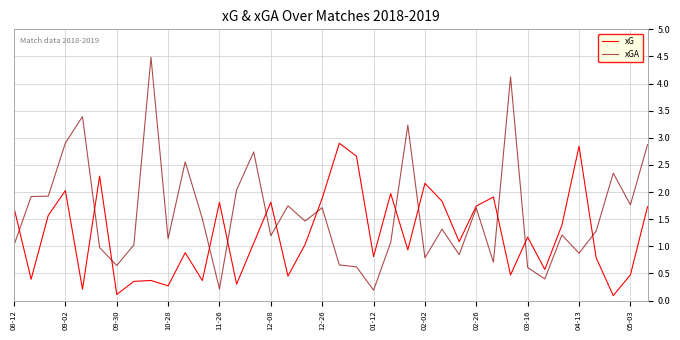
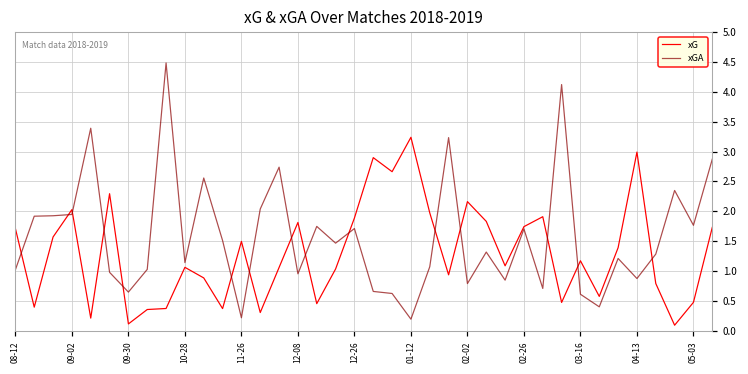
xGA, 09-02: 2.9 -> 1.9
xG, 10-28: 0.3 -> 1.1
xG, 11-26: 1.8 -> 1.5
xGA, 12-08: 1.2 -> 1.0
xG, 01-12: 0.8 -> 3.2
xG, 04-13: 2.8 -> 3.0
